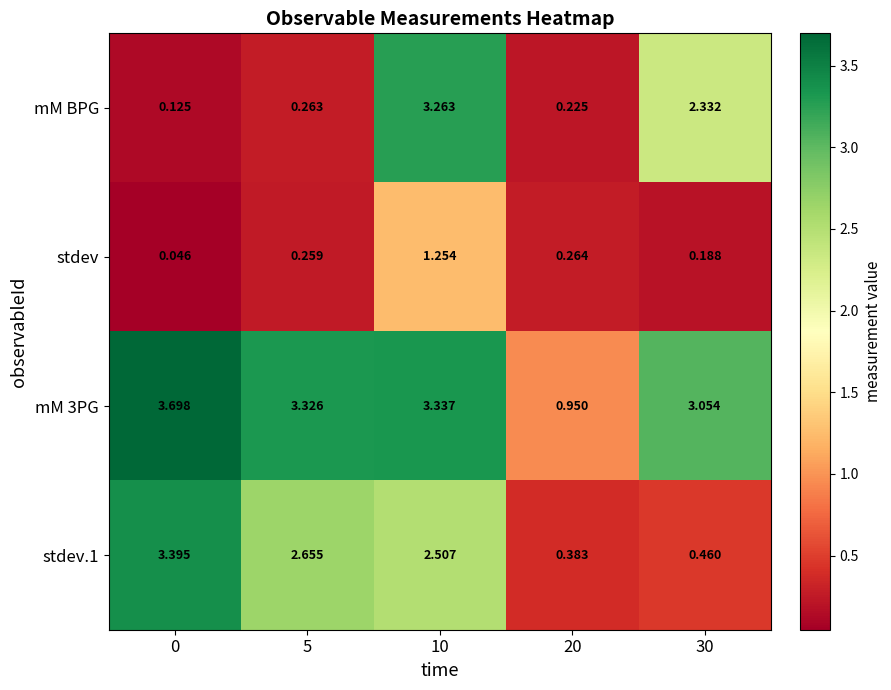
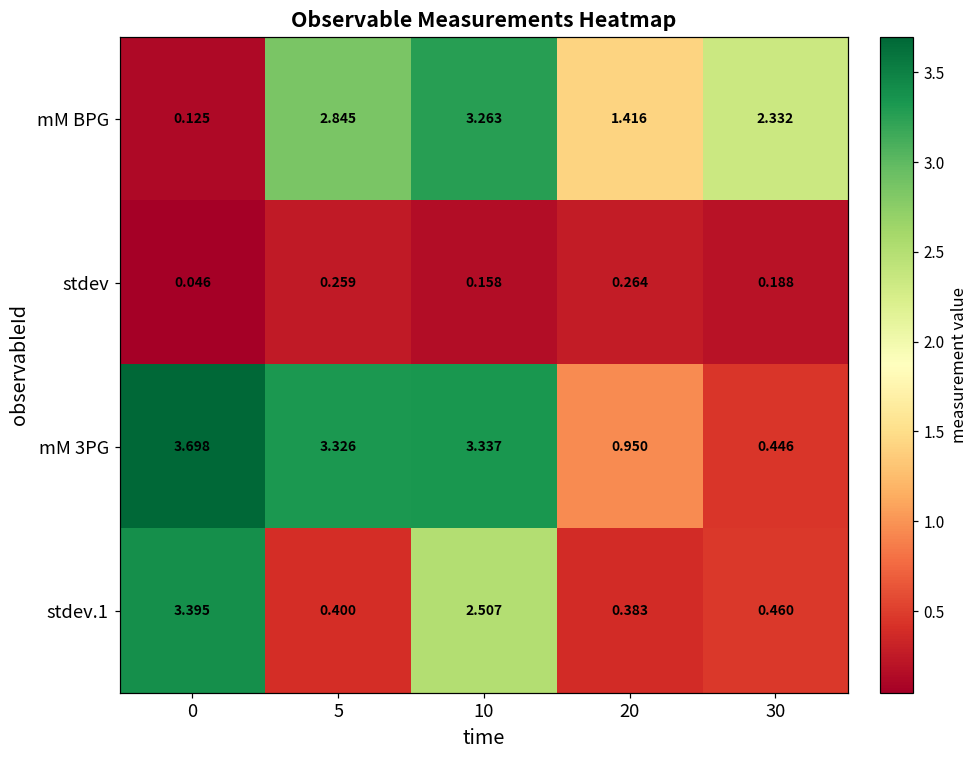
mM BPG, 5: 0.263 -> 2.845
mM BPG, 20: 0.225 -> 1.416
stdev, 10: 1.254 -> 0.158
mM 3PG, 30: 3.054 -> 0.446
stdev.1, 5: 2.655 -> 0.400
